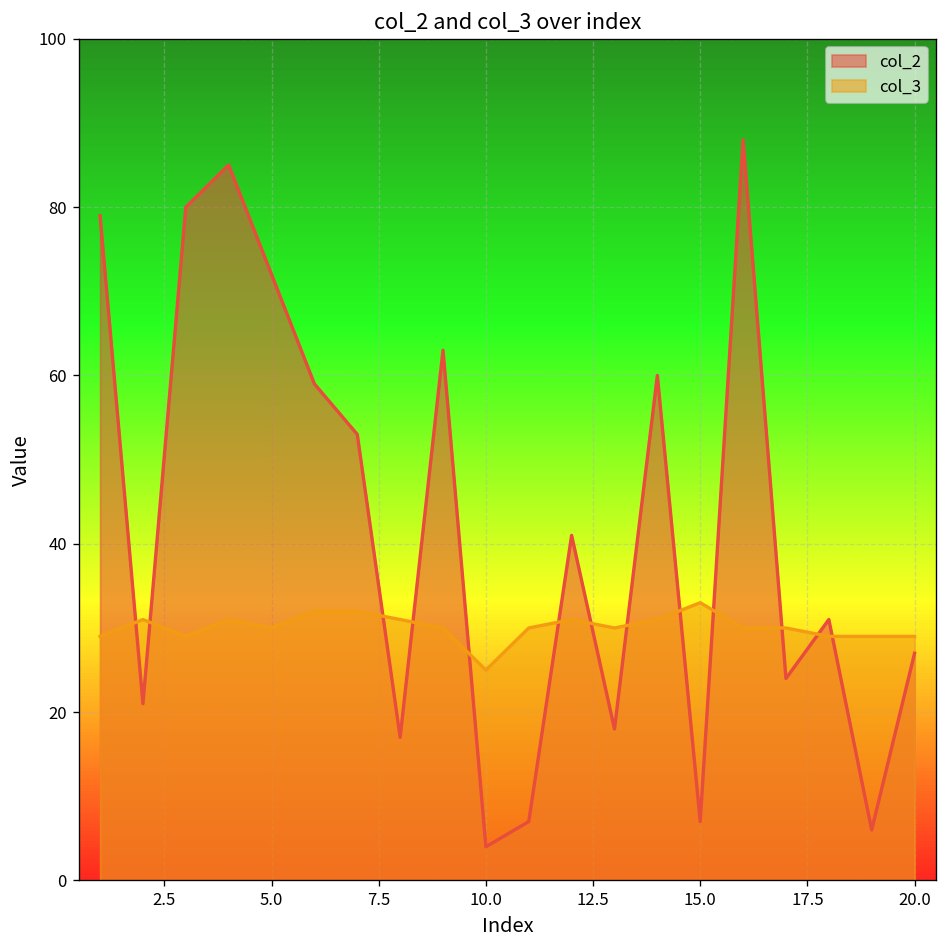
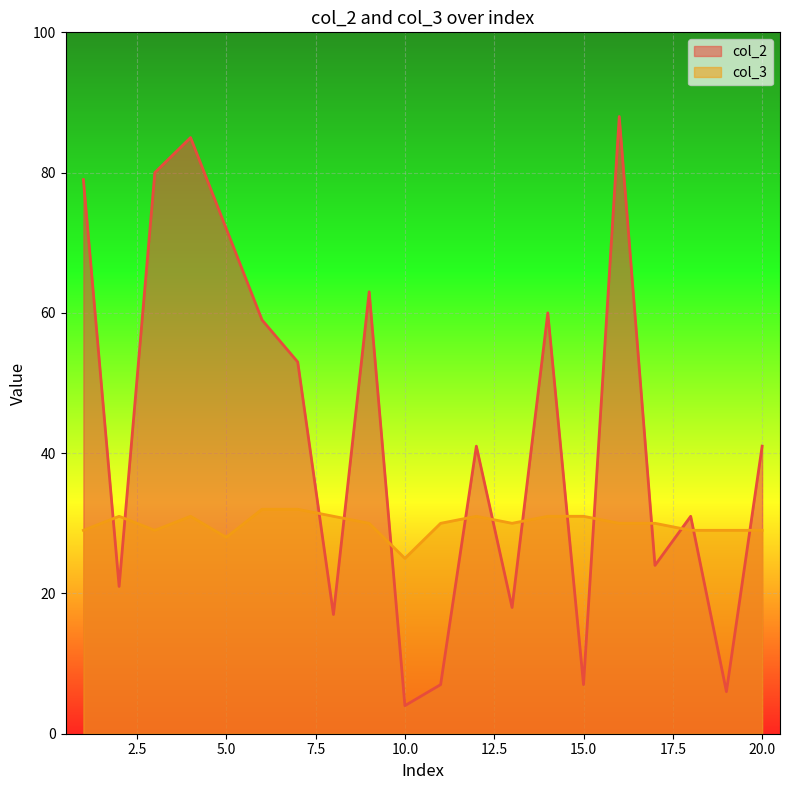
col_3, 5.0: 30 -> 28
col_3, 15.0: 33 -> 31
col_2, 20.0: 27 -> 41
